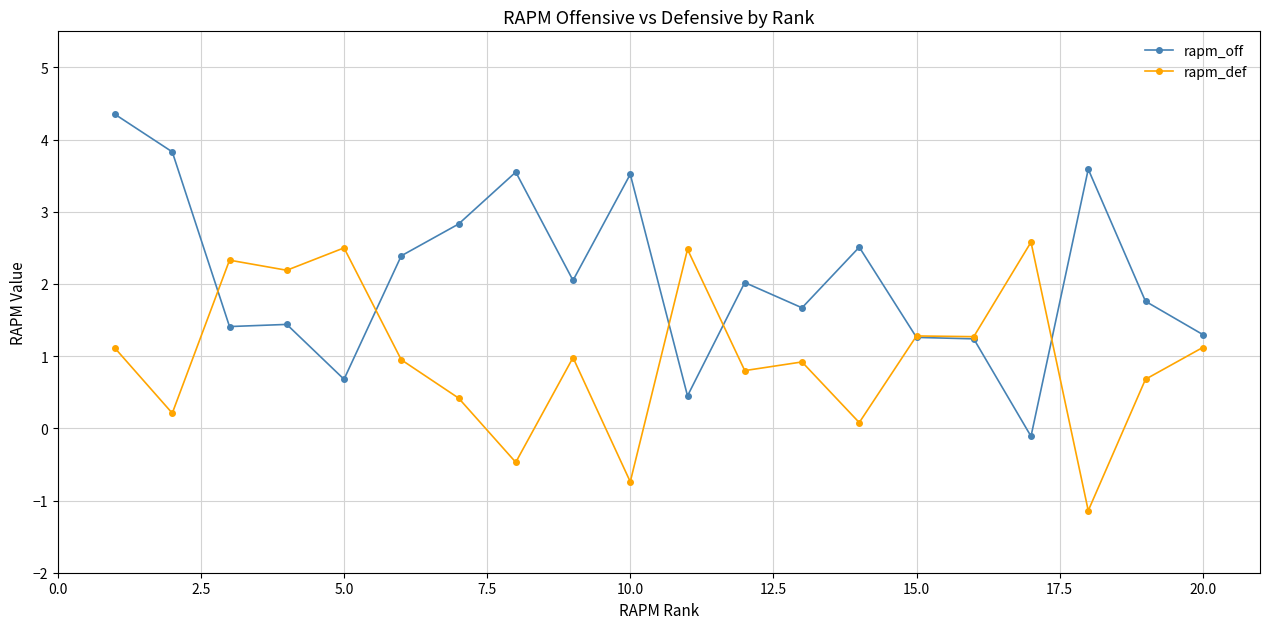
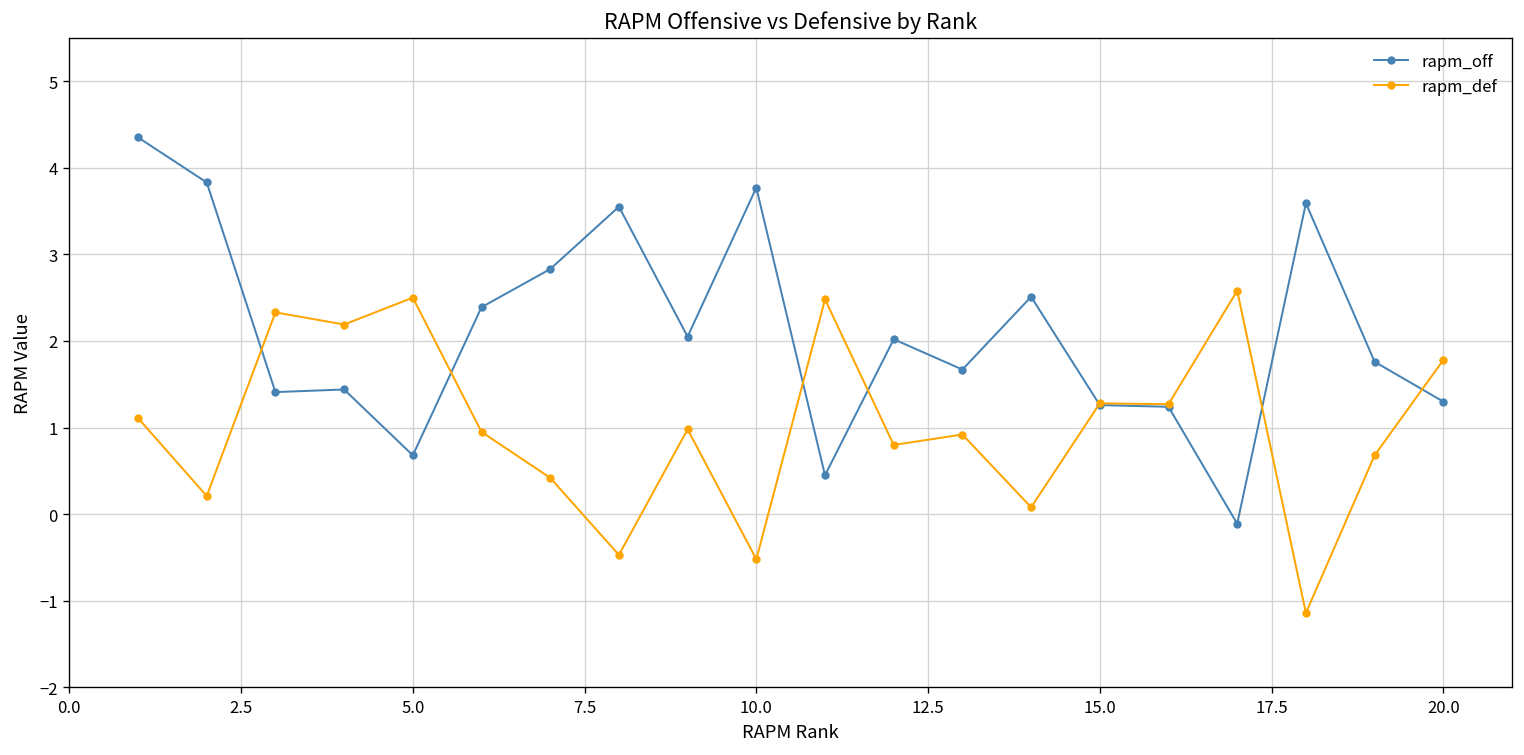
rapm_off, 10.0: 3.5 -> 3.8
rapm_def, 10.0: -0.7 -> -0.5
rapm_def, 20.0: 1.1 -> 1.8
